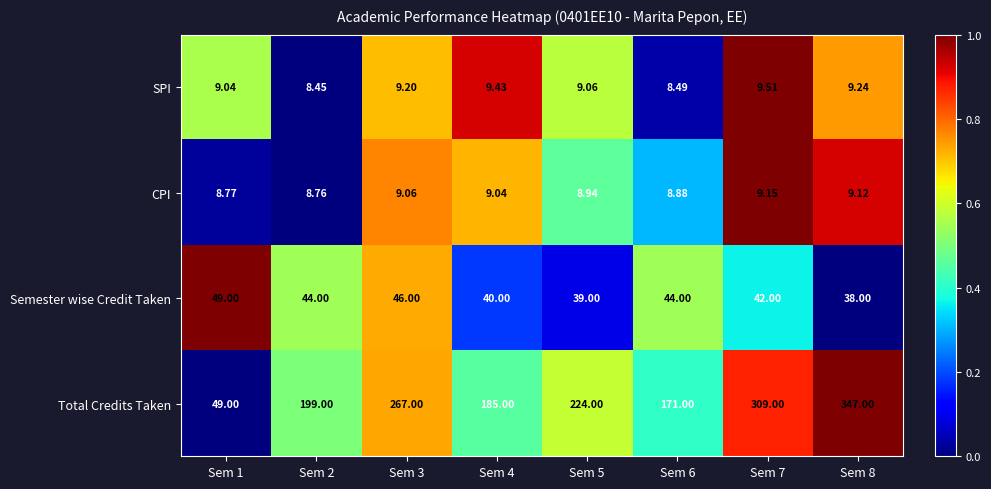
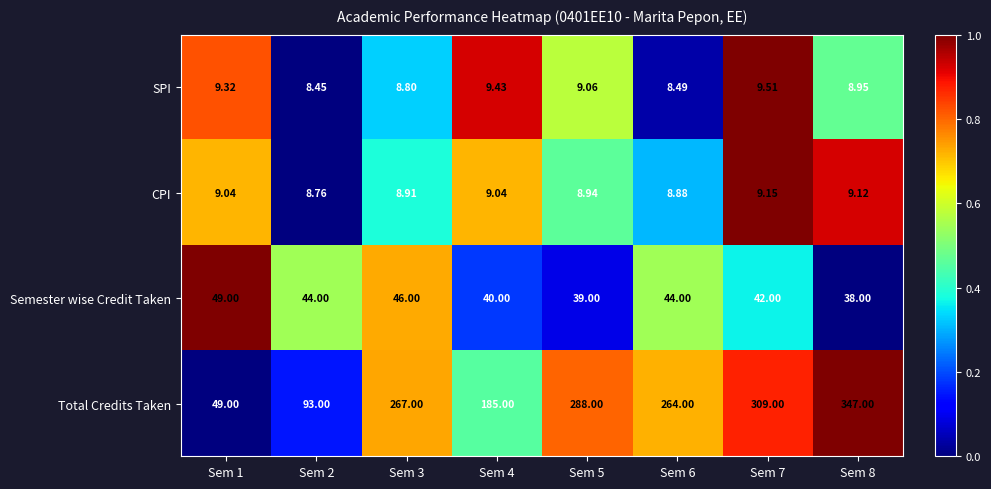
SPI, Sem 1: 9.04 -> 9.32
SPI, Sem 3: 9.20 -> 8.80
SPI, Sem 8: 9.24 -> 8.95
CPI, Sem 1: 8.77 -> 9.04
CPI, Sem 3: 9.06 -> 8.91
Total Credits Taken, Sem 2: 199.00 -> 93.00
Total Credits Taken, Sem 5: 224.00 -> 288.00
Total Credits Taken, Sem 6: 171.00 -> 264.00
